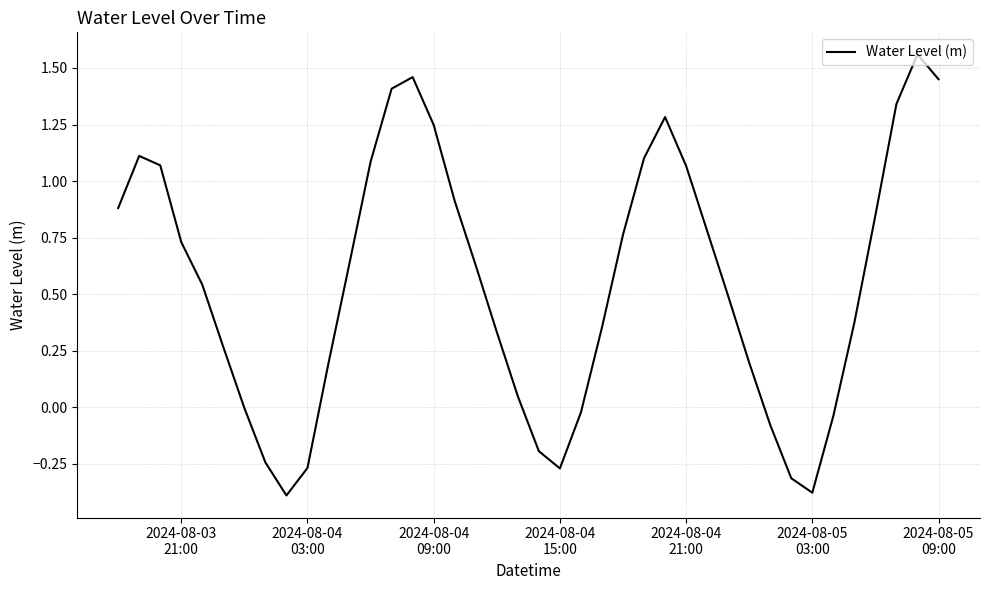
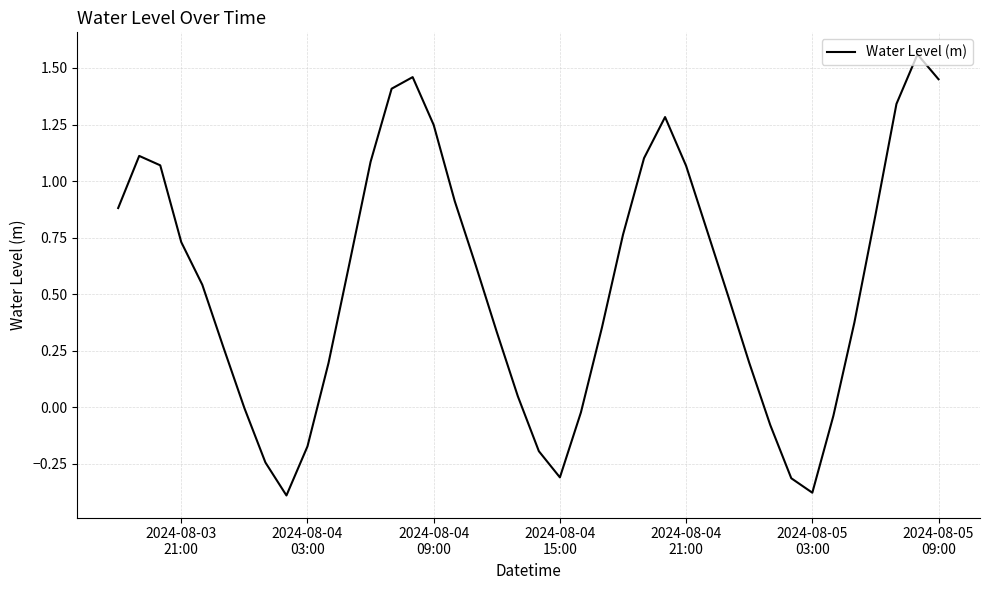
2024-08-04 03:00: -0.27 -> -0.17
2024-08-04 15:00: -0.27 -> -0.31
